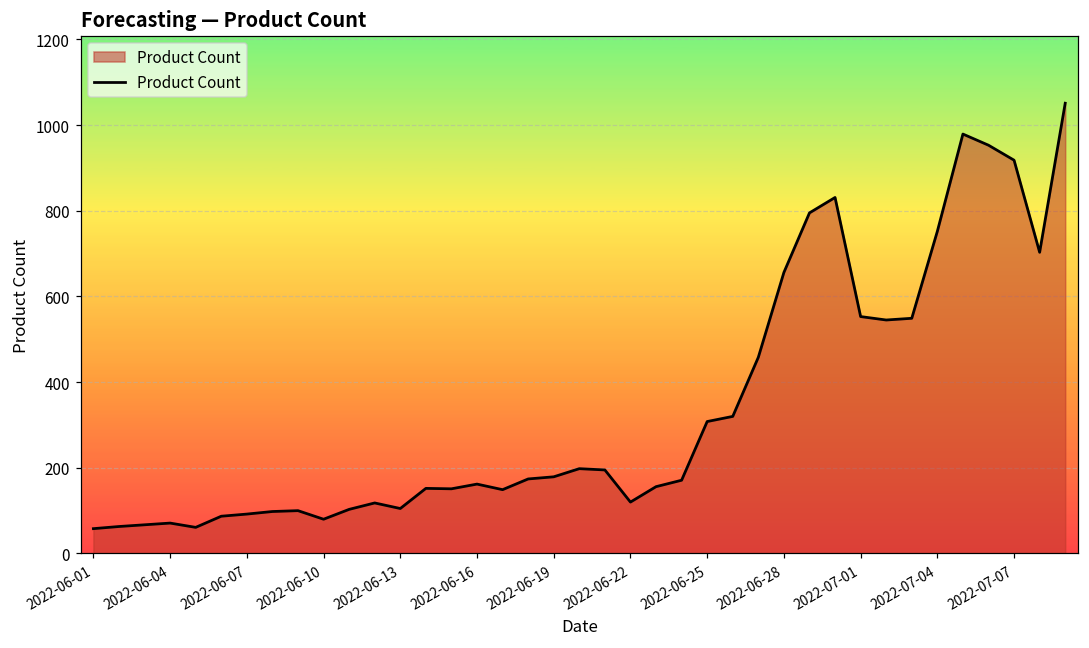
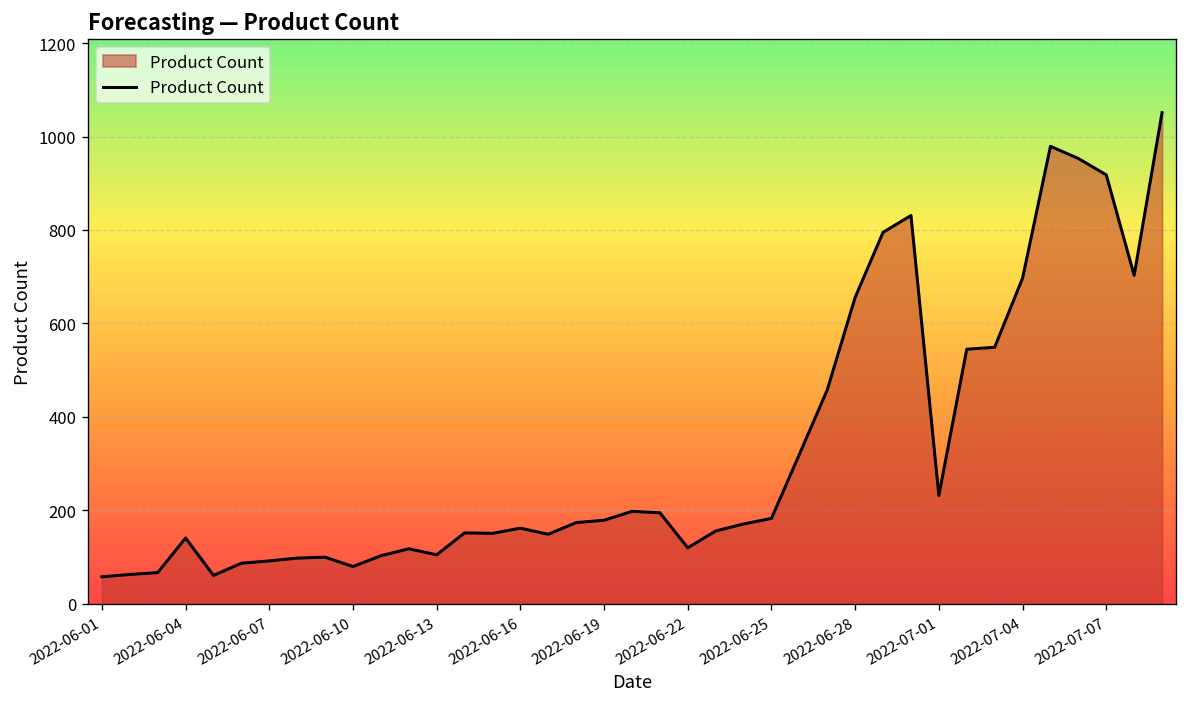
2022-06-04: 70 -> 140
2022-06-25: 310 -> 180
2022-07-01: 550 -> 230
2022-07-04: 750 -> 700
